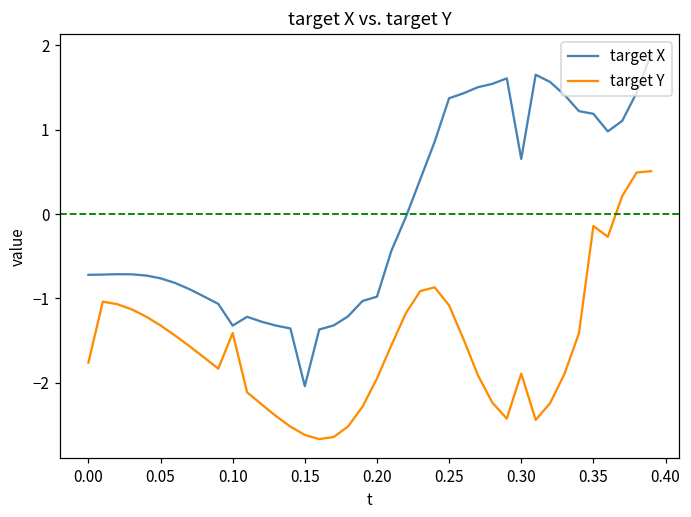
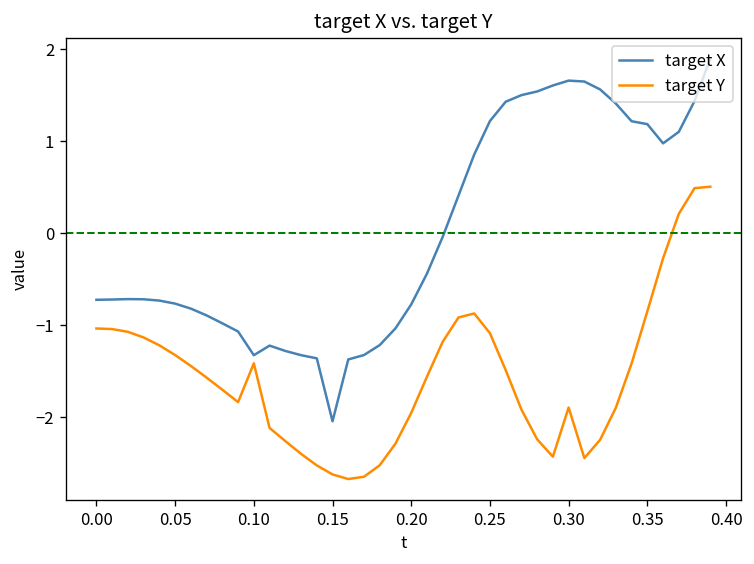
target Y, 0.00: -1.8 -> -1.0
target X, 0.20: -1.0 -> -0.8
target X, 0.25: 1.4 -> 1.2
target X, 0.30: 0.7 -> 1.7
target Y, 0.35: -0.1 -> -0.8
